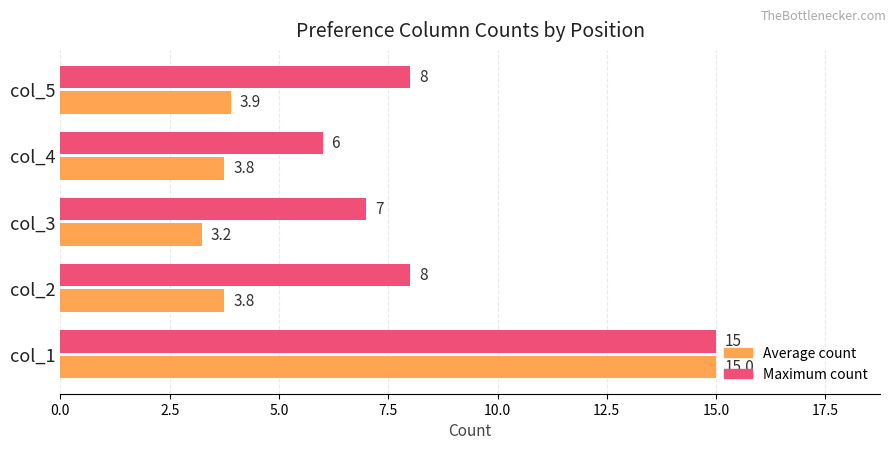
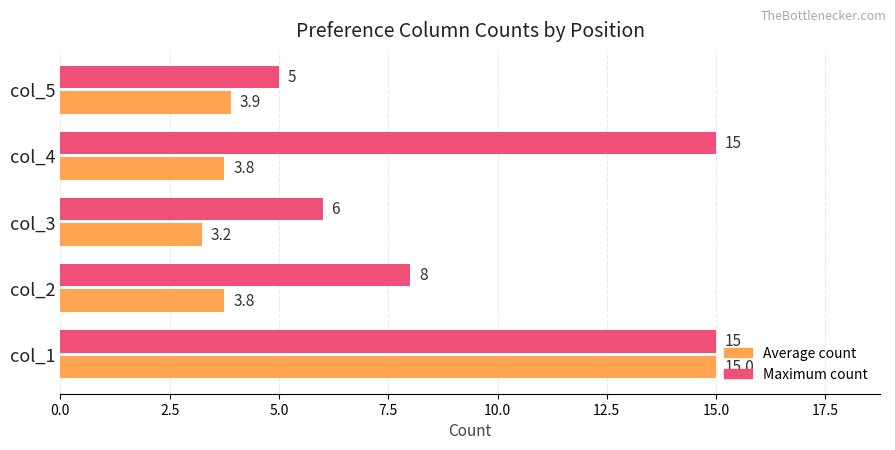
Maximum count, col_5: 8 -> 5
Maximum count, col_4: 6 -> 15
Maximum count, col_3: 7 -> 6
